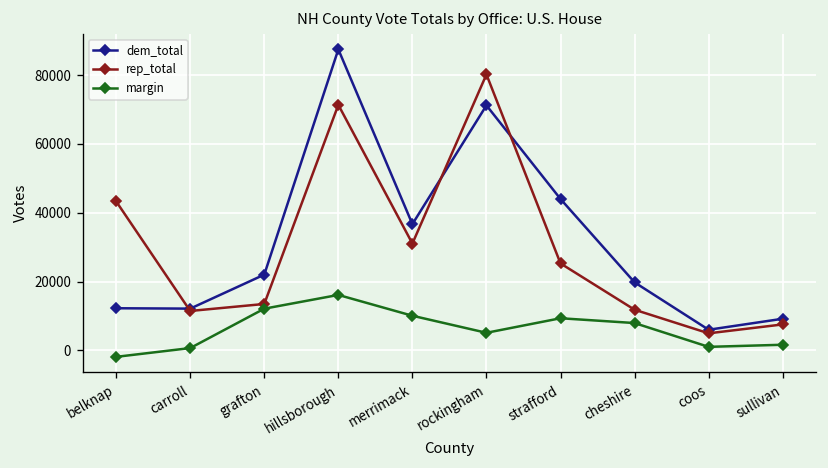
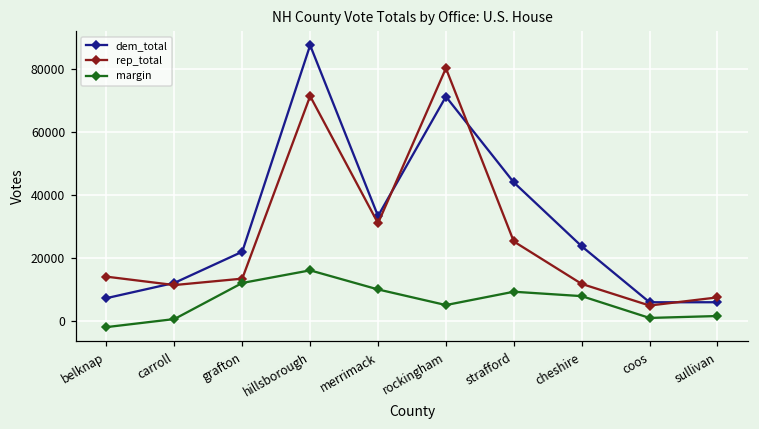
dem_total, belknap: 12000 -> 7000
rep_total, belknap: 43000 -> 14000
dem_total, merrimack: 37000 -> 33000
dem_total, cheshire: 20000 -> 24000
dem_total, sullivan: 9000 -> 6000
